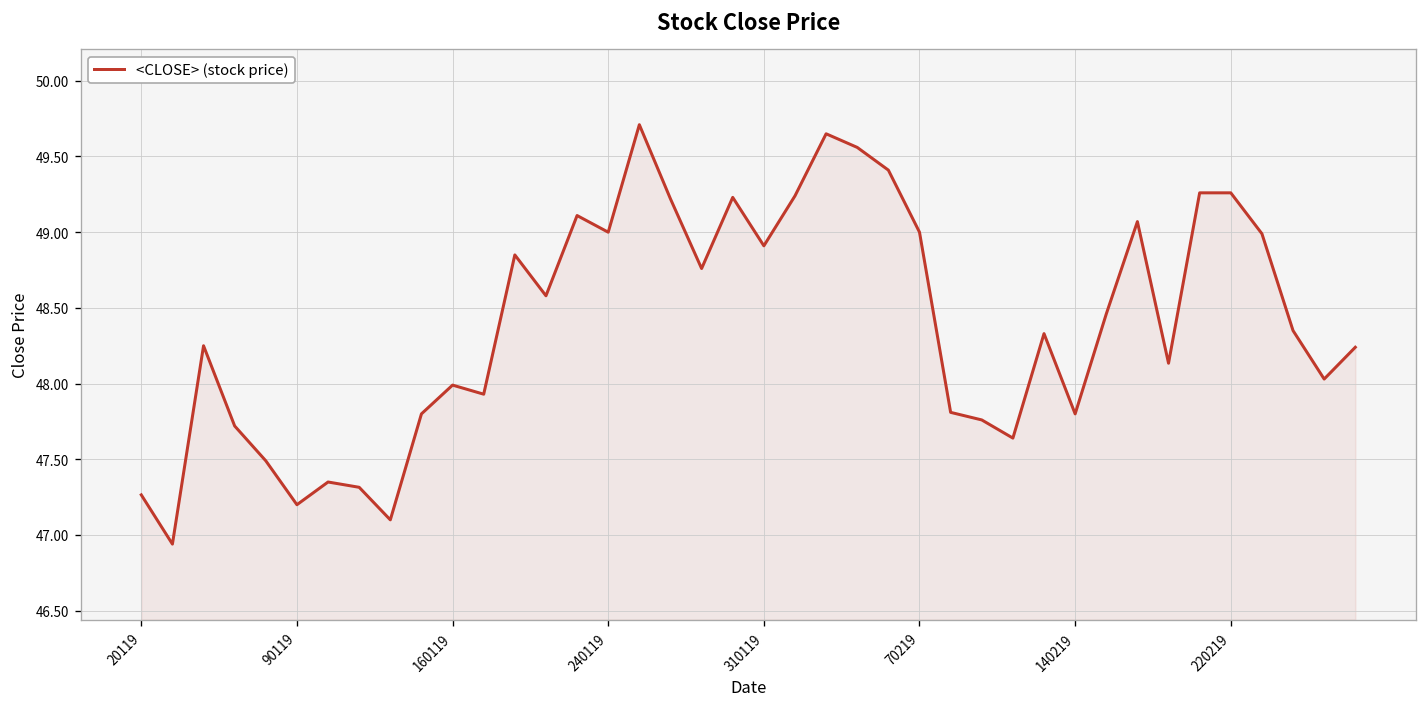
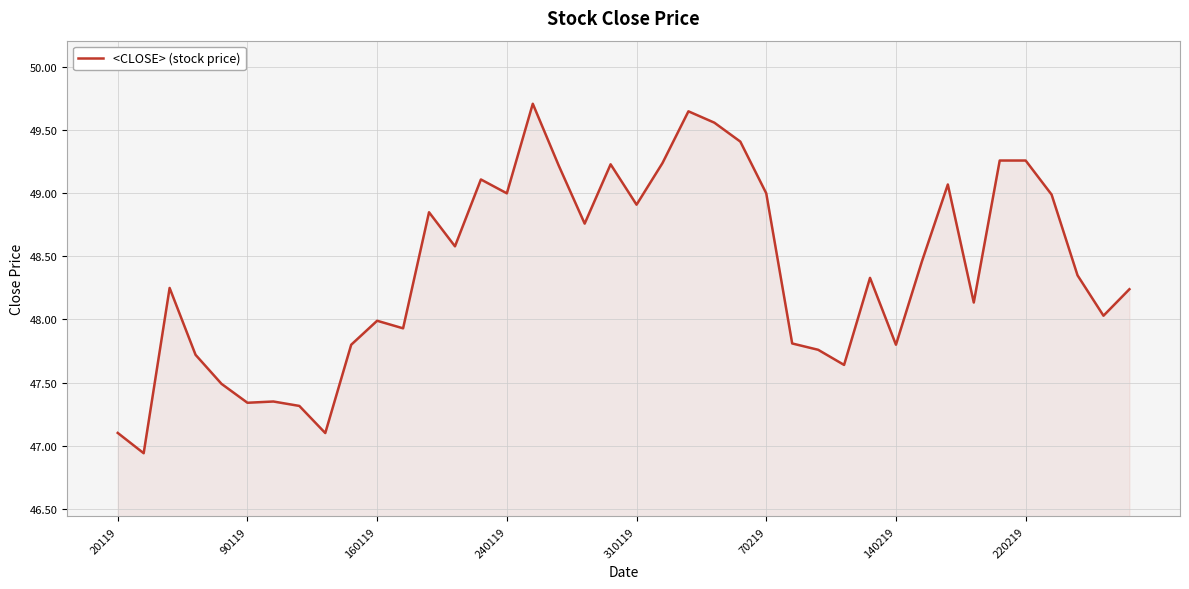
20119: 47.27 -> 47.10
90119: 47.20 -> 47.34
